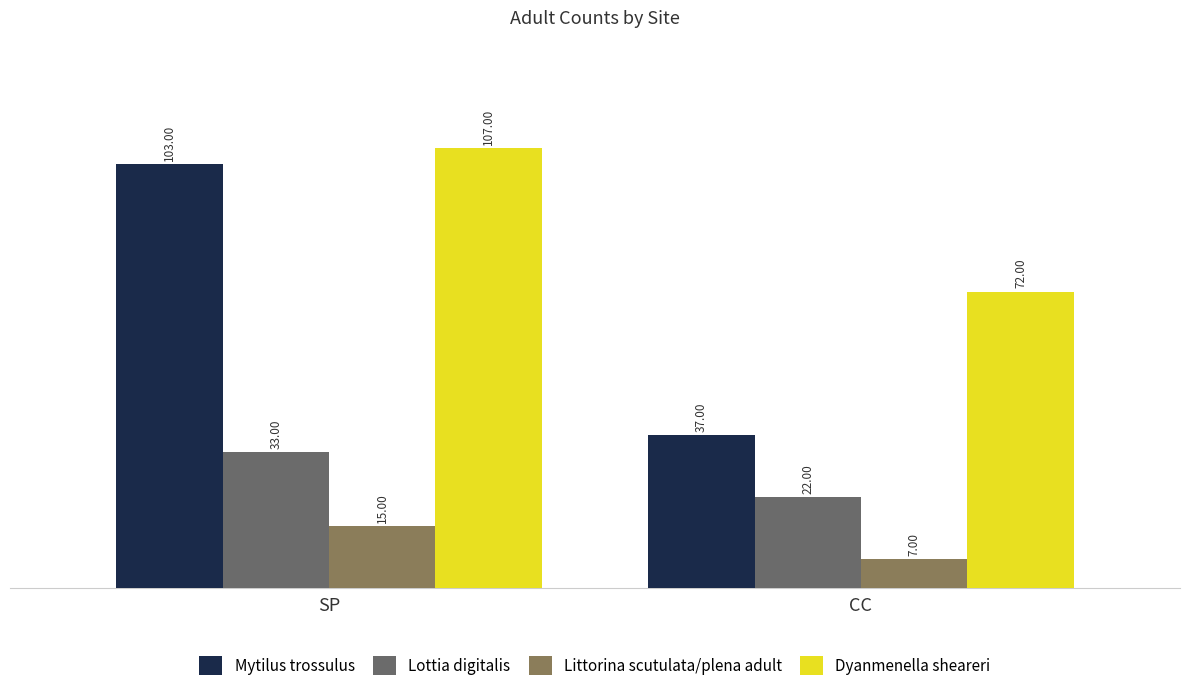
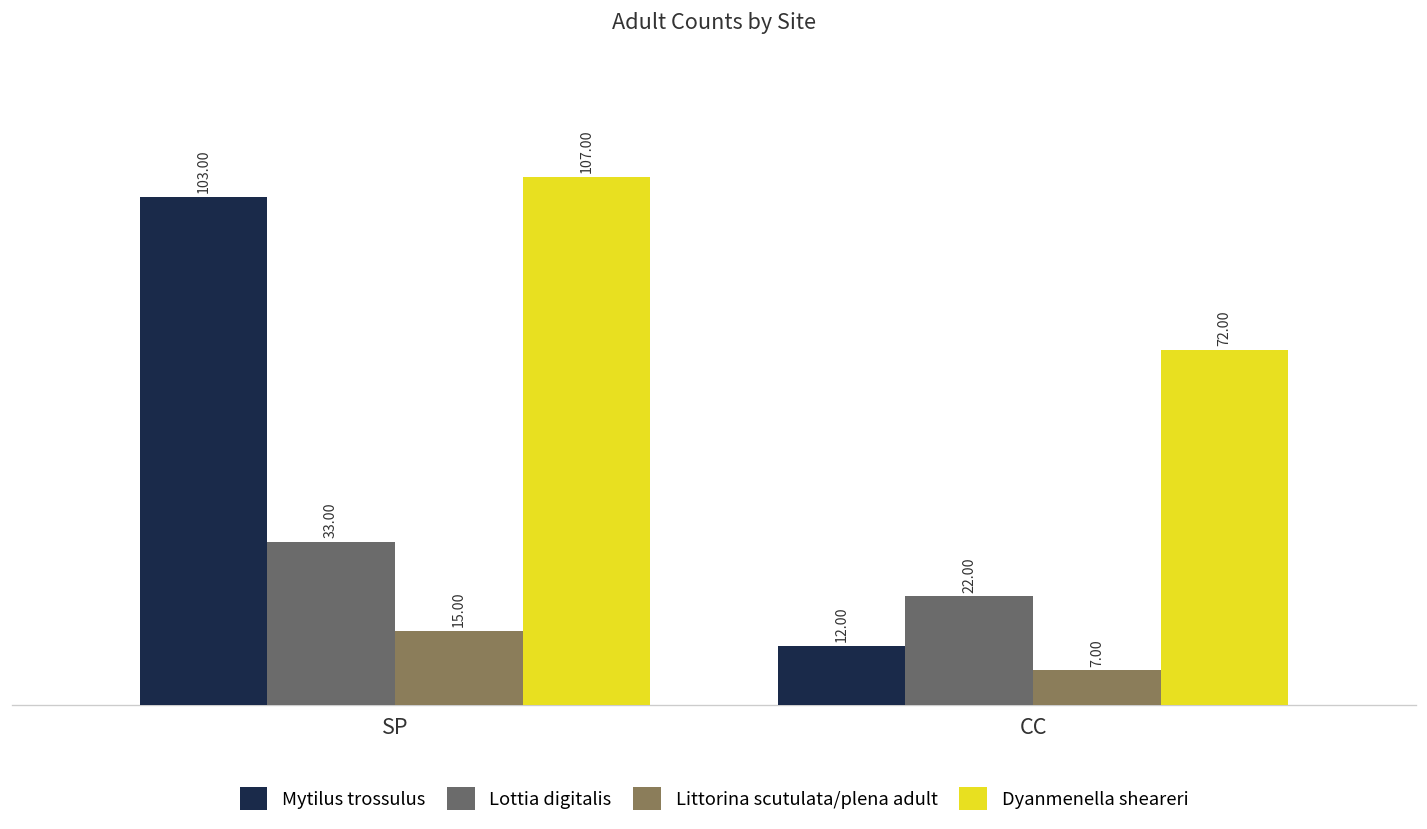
Mytilus trossulus, CC: 37.00 -> 12.00
